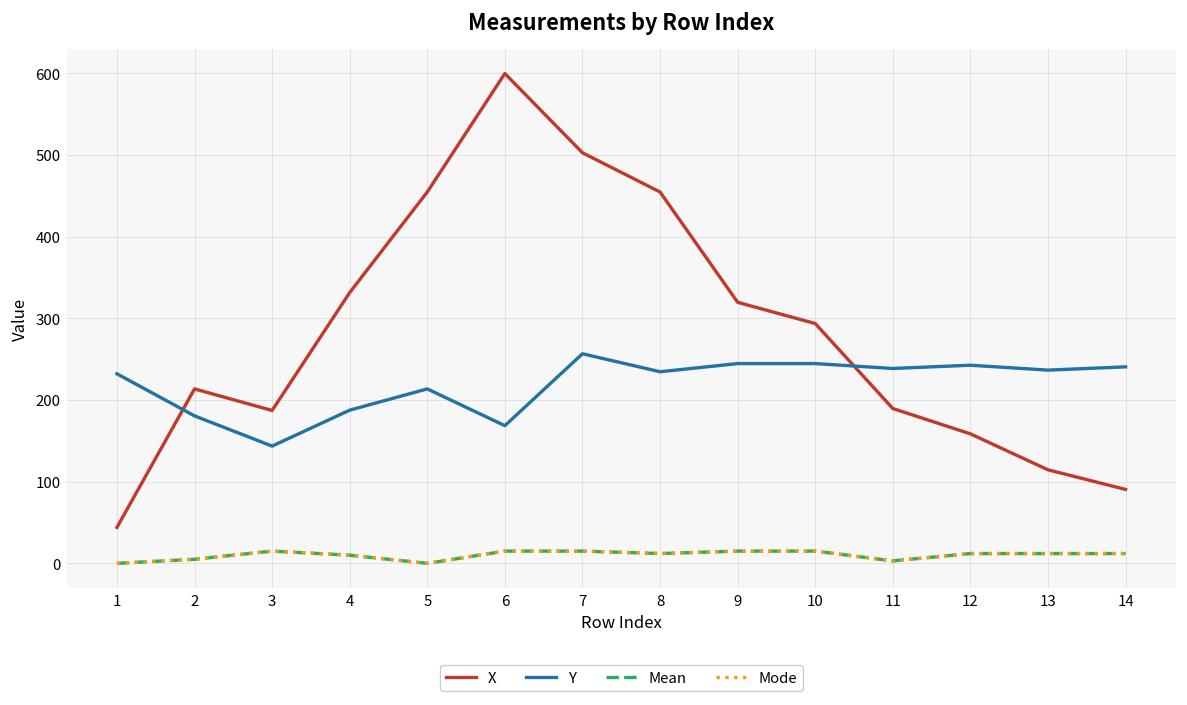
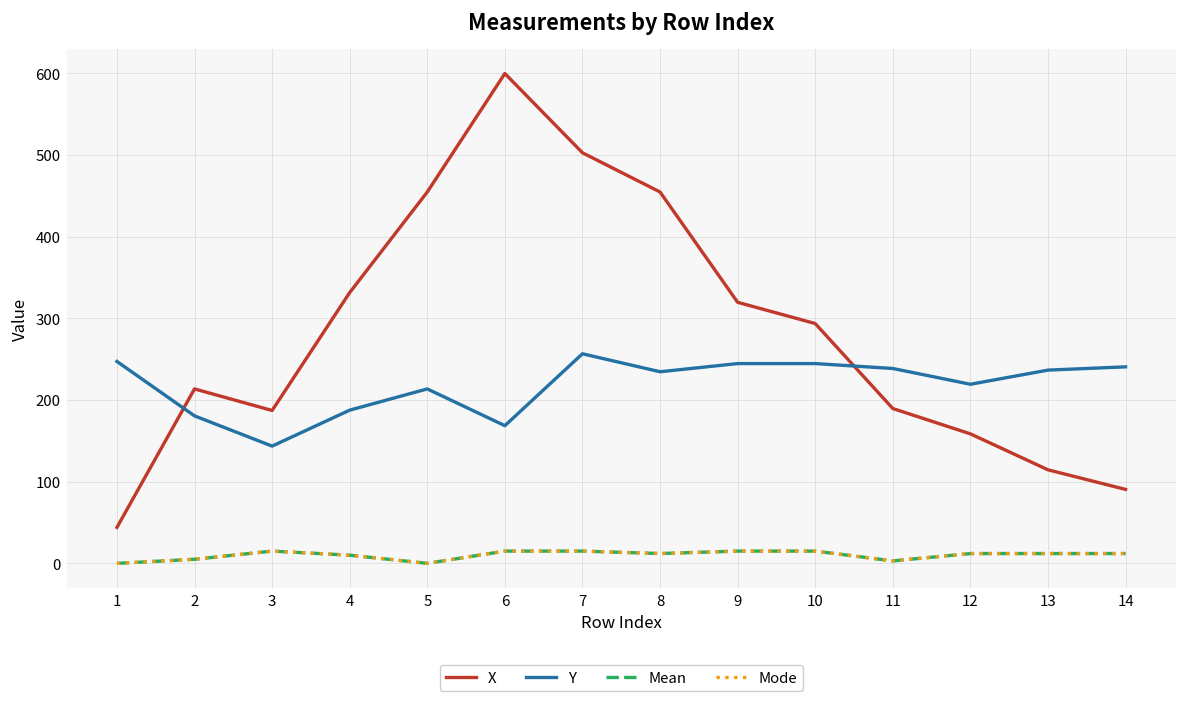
Y, 1: 230 -> 250
Y, 12: 240 -> 220
